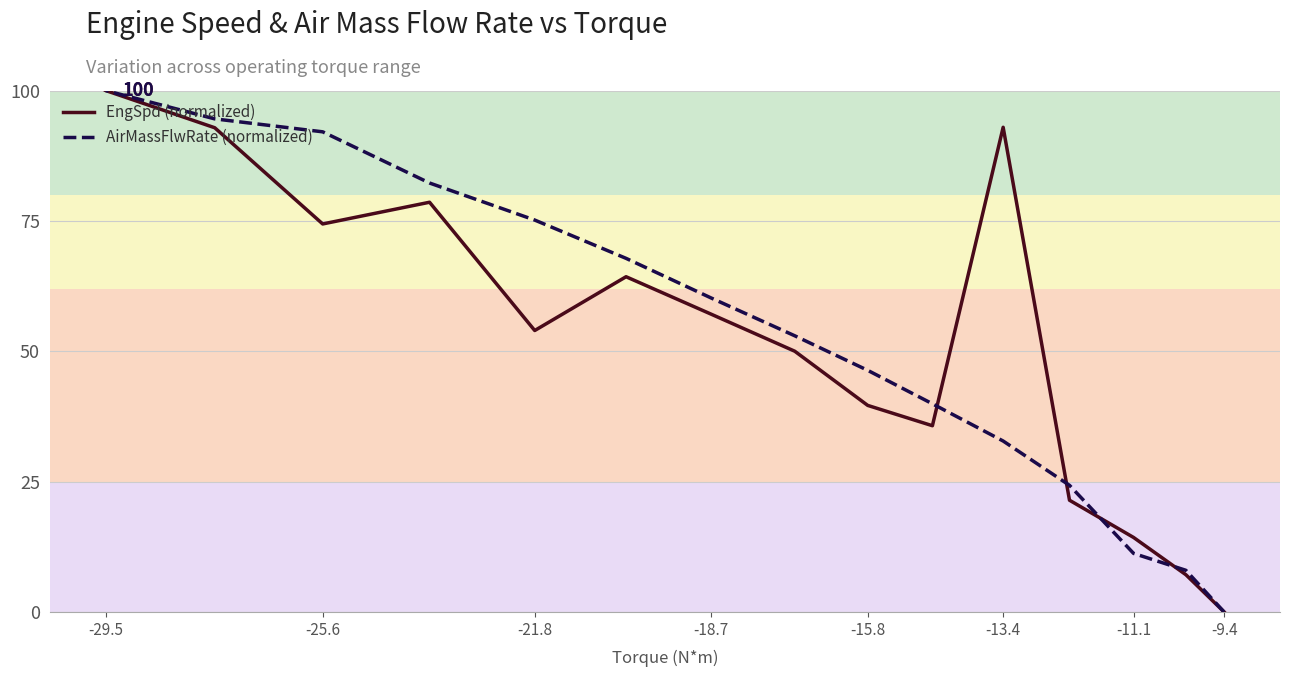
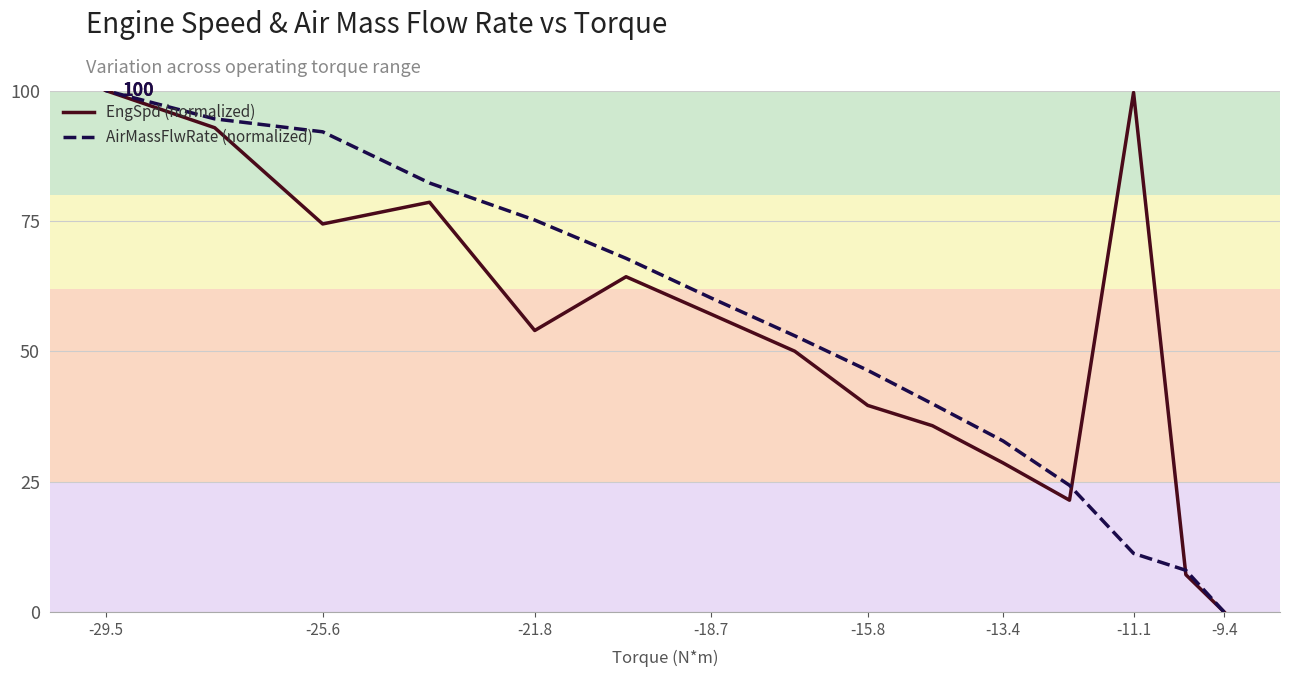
EngSpd (normalized), -13.4: 93 -> 29
EngSpd (normalized), -11.1: 14 -> 100
